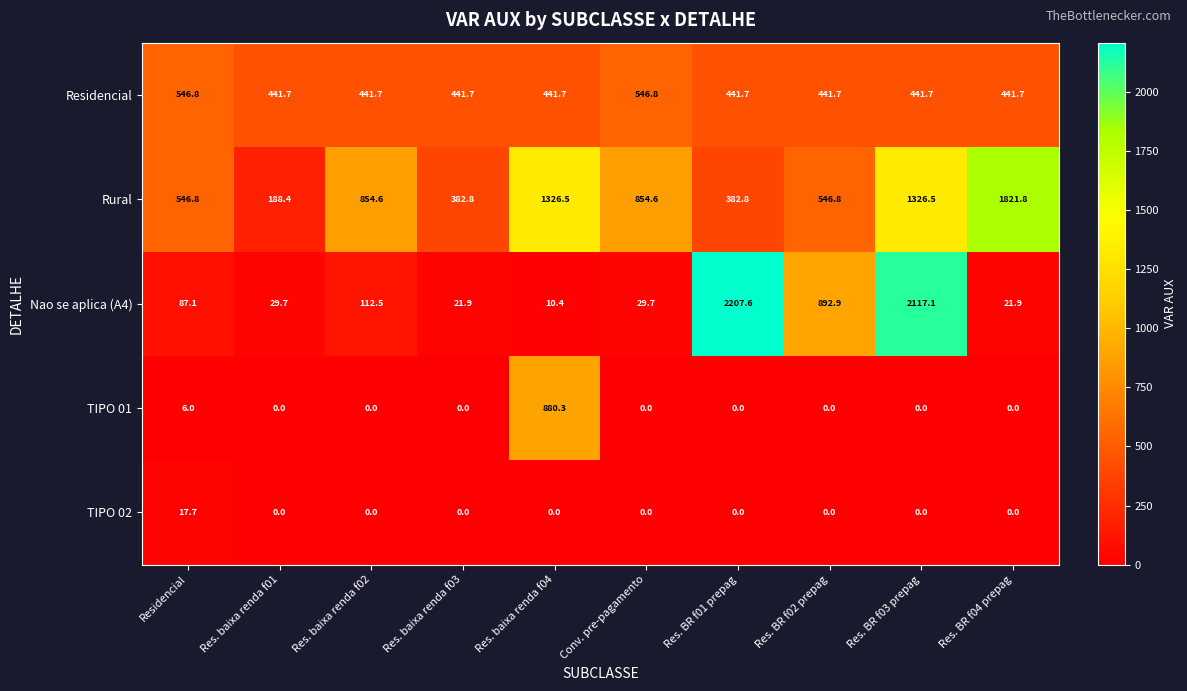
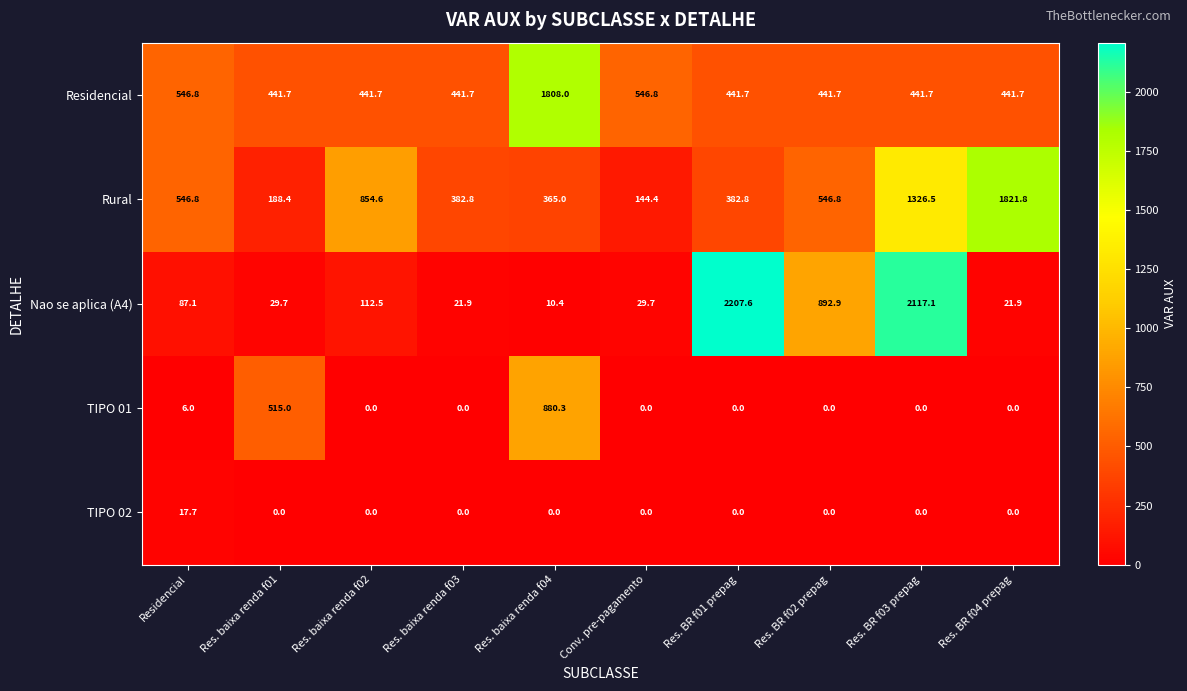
Residencial, Res. baixa renda f04: 441.7 -> 1808.0
Rural, Res. baixa renda f04: 1326.5 -> 365.0
Rural, Conv. pre-pagamento: 854.6 -> 144.4
TIPO 01, Res. baixa renda f01: 0.0 -> 515.0
